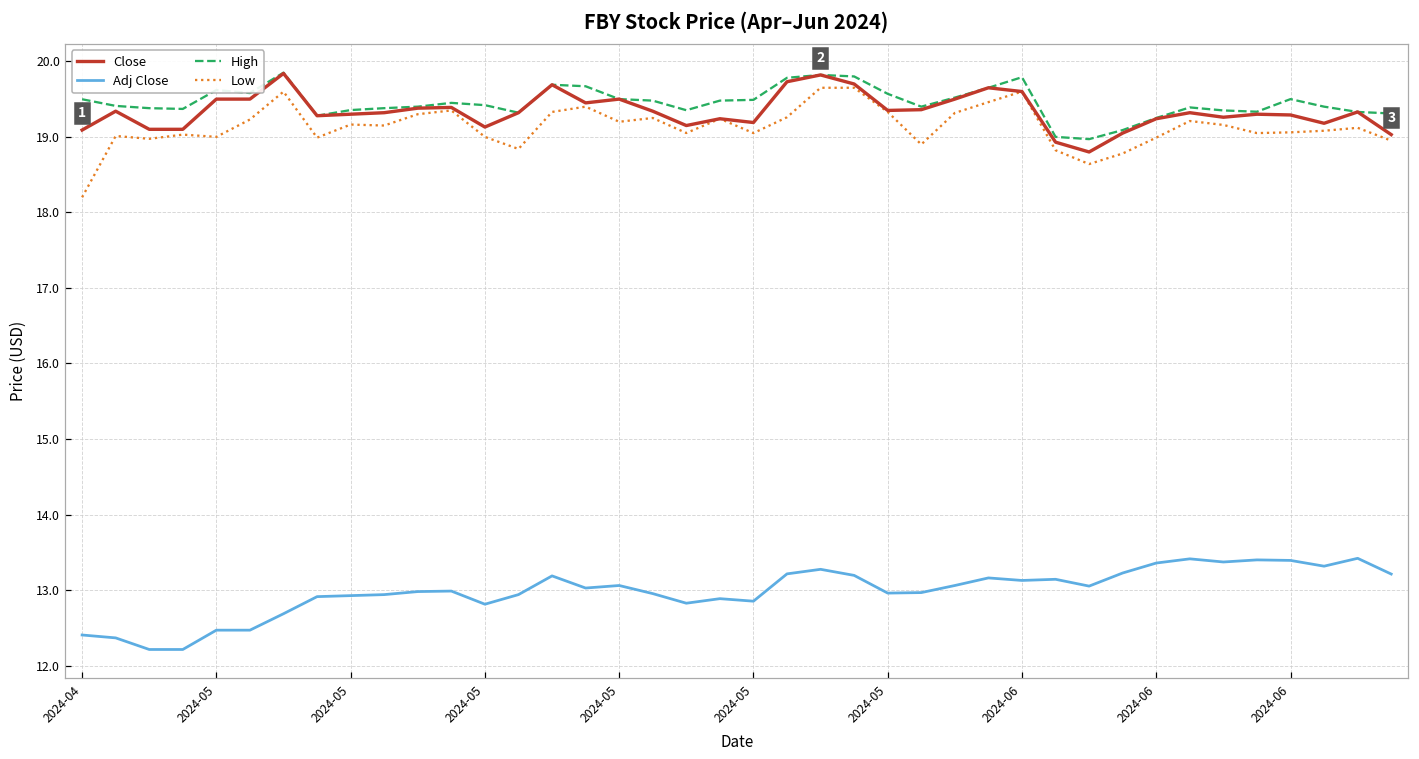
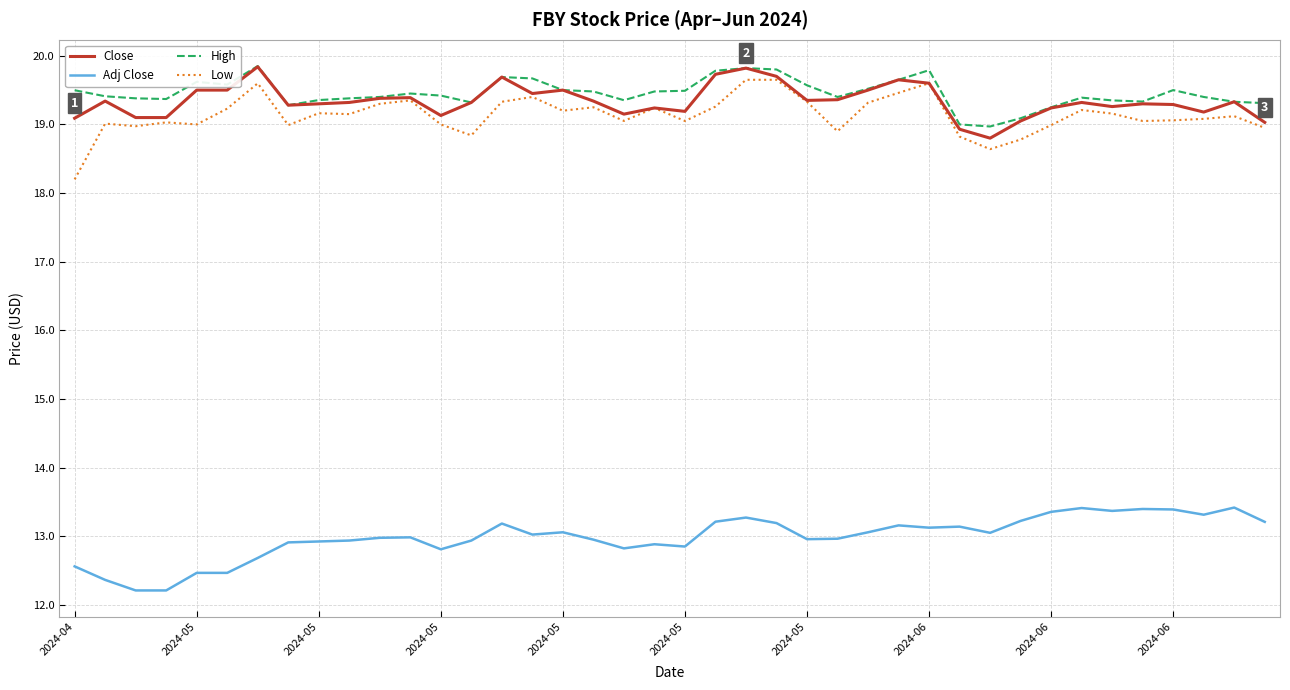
Adj Close, 2024-04: 12.4 -> 12.6
